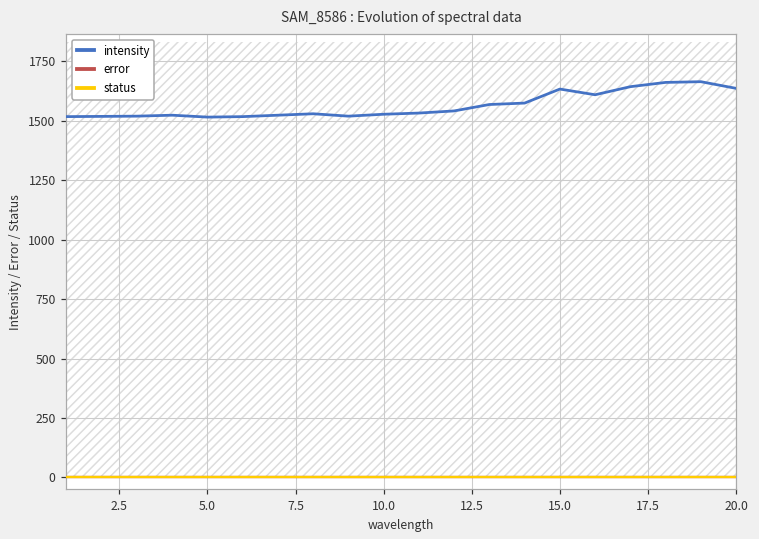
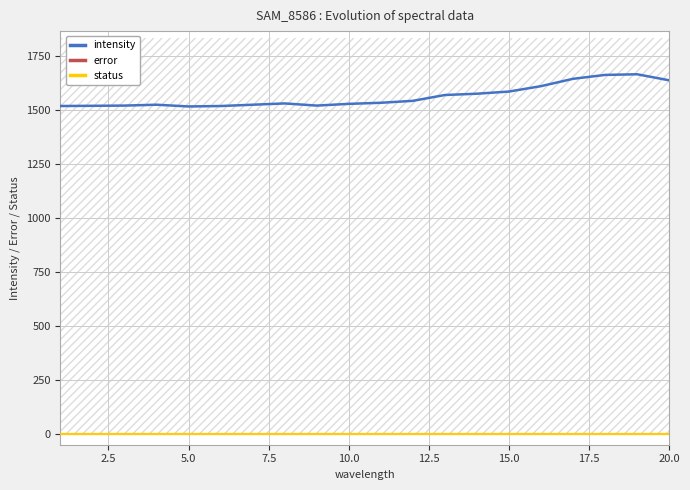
intensity, 15.0: 1630 -> 1590
